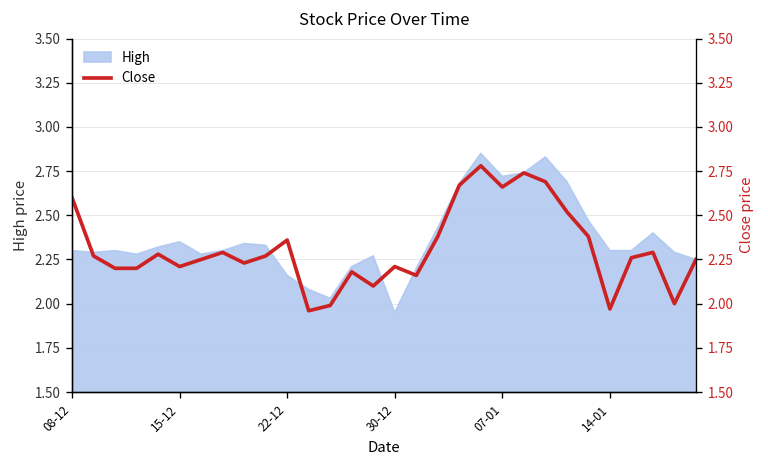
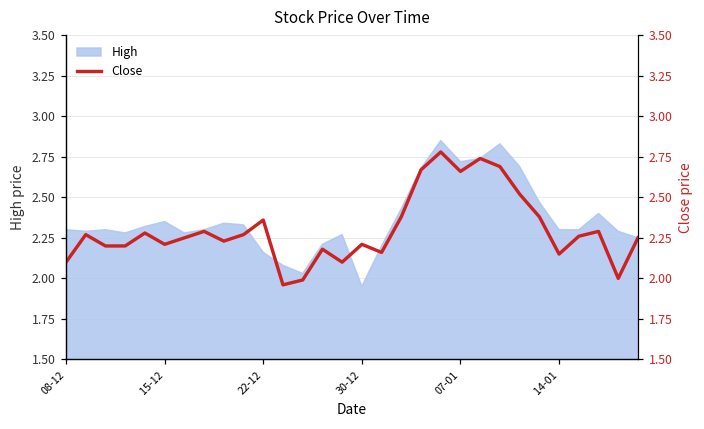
Close, 08-12: 2.6 -> 2.1
Close, 14-01: 1.97 -> 2.15
